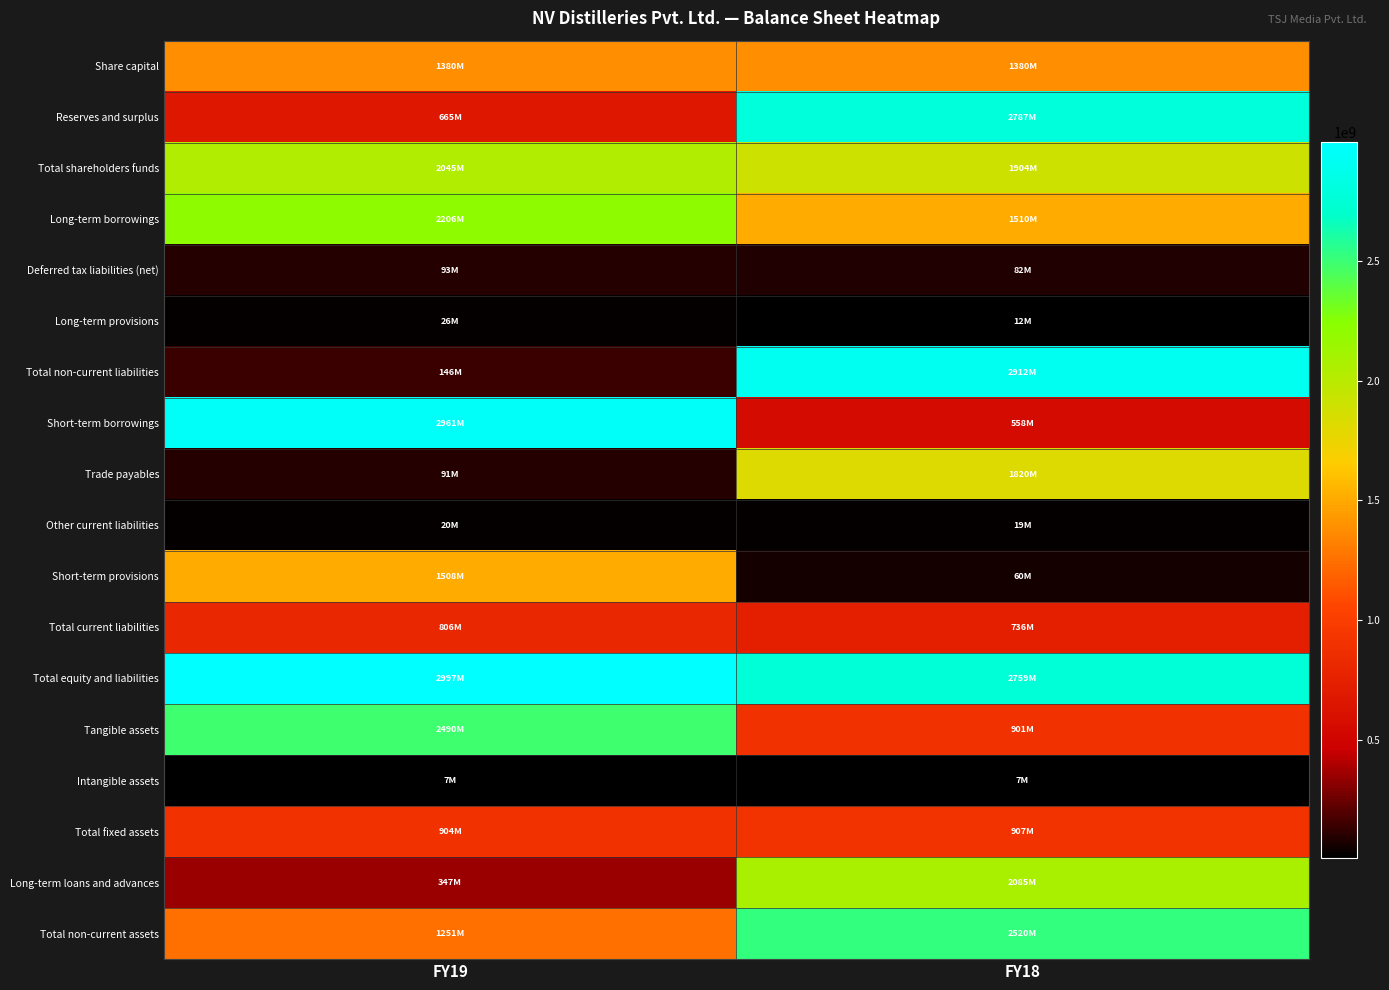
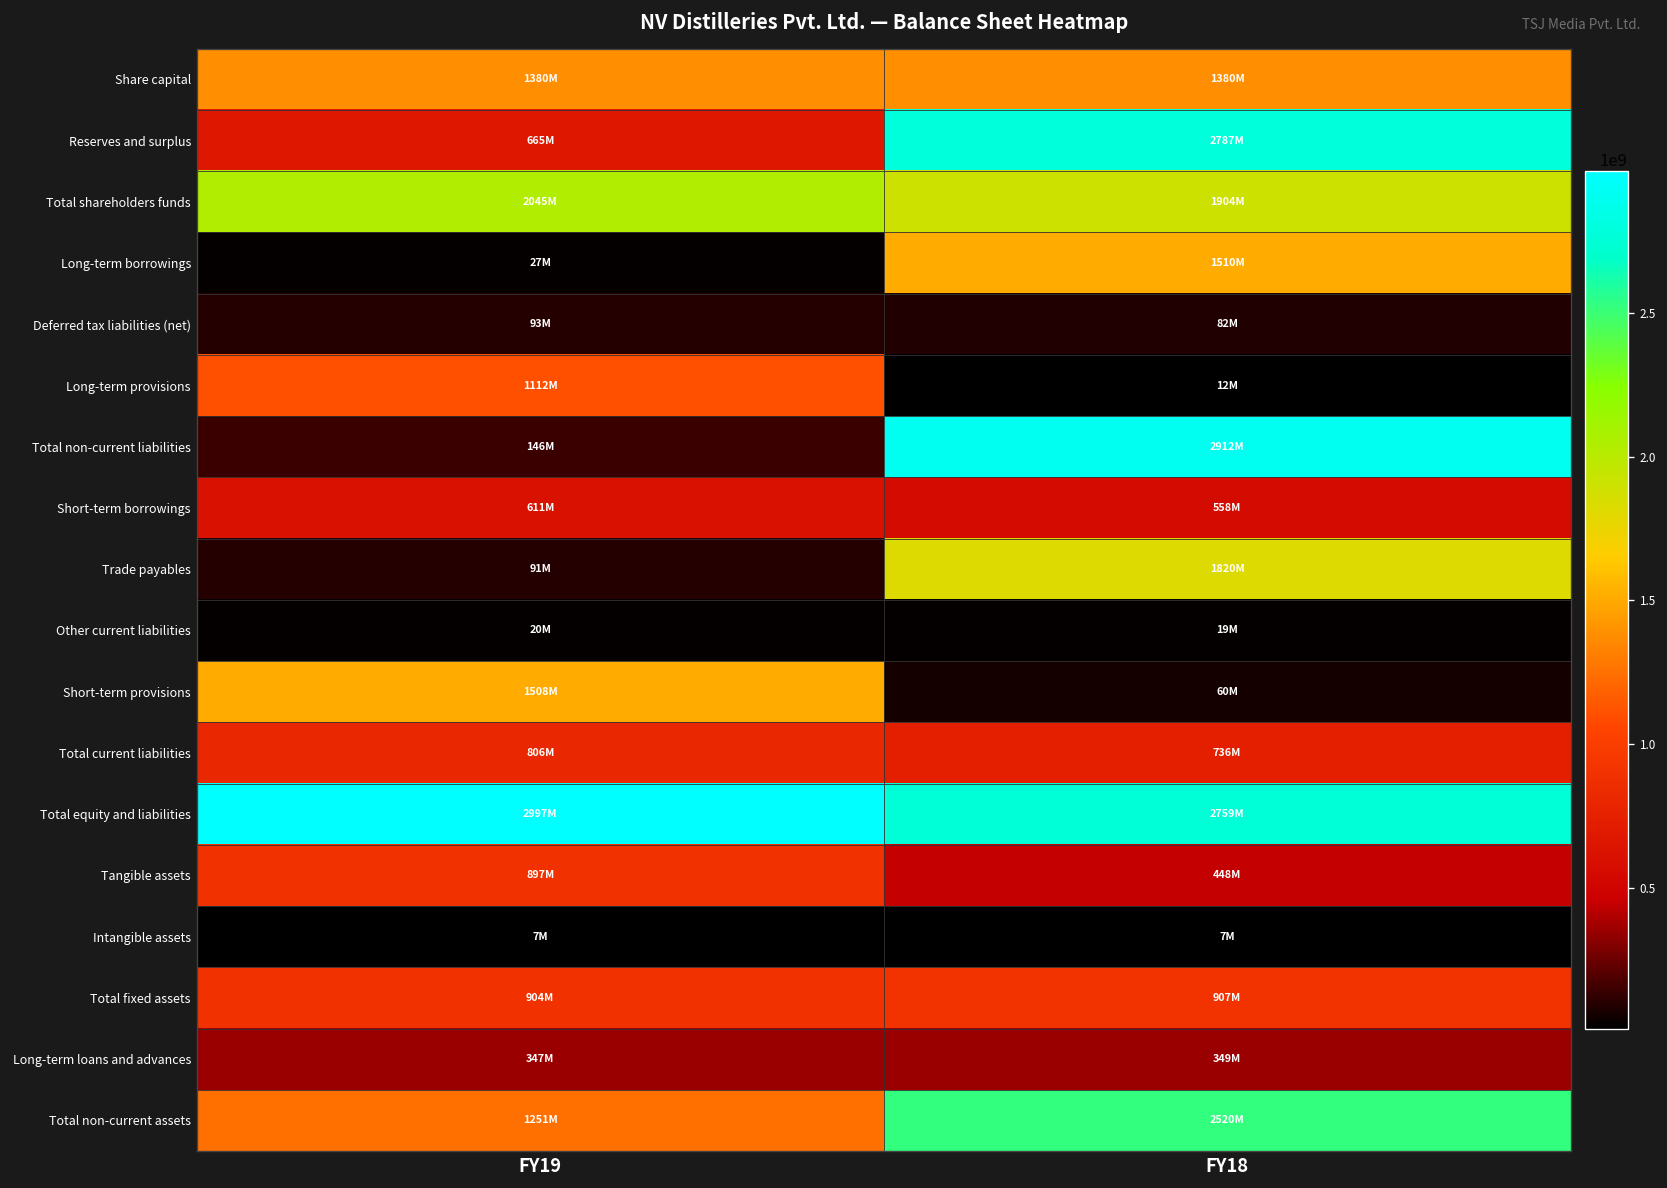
Long-term borrowings, FY19: 2206M -> 27M
Long-term provisions, FY19: 26M -> 1112M
Short-term borrowings, FY19: 2961M -> 611M
Tangible assets, FY19: 2490M -> 897M
Tangible assets, FY18: 901M -> 448M
Long-term loans and advances, FY18: 2085M -> 349M
